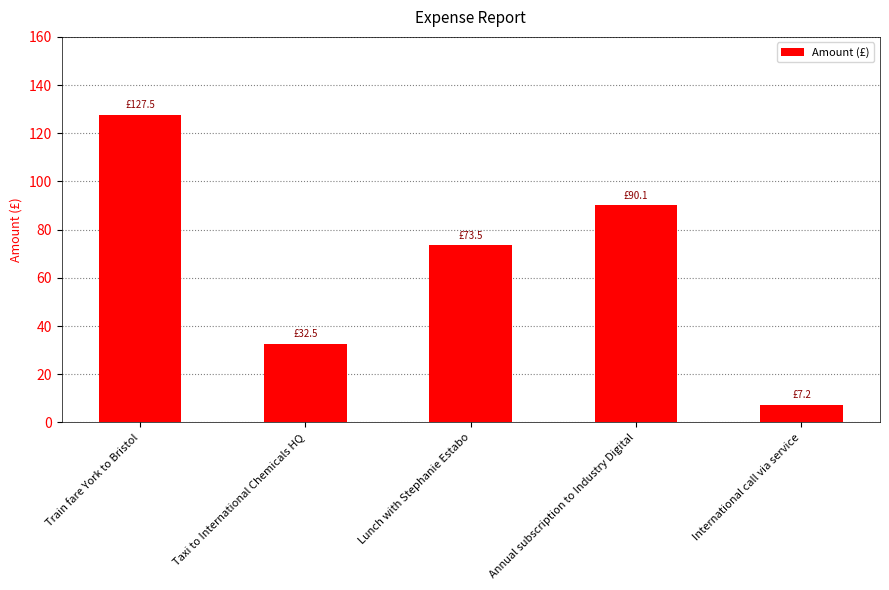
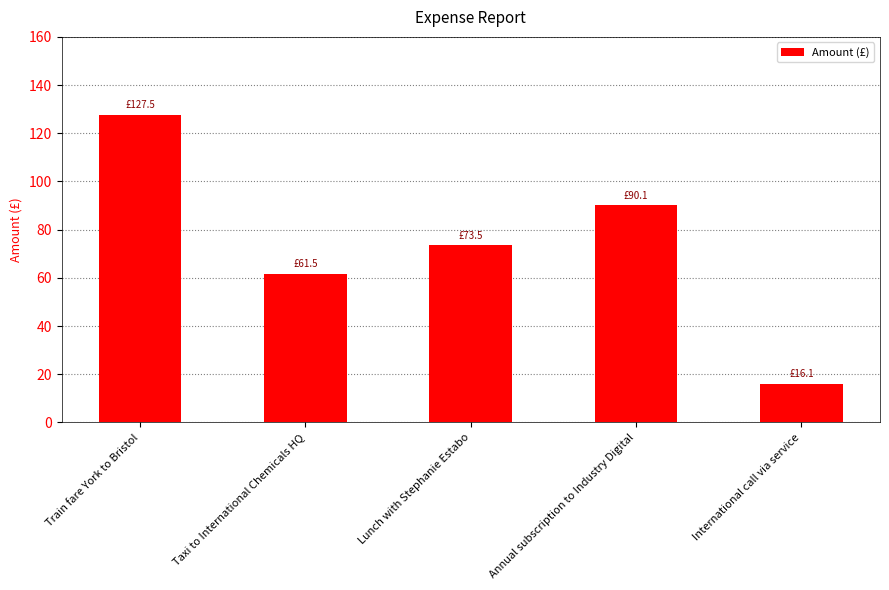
Taxi to International Chemicals HQ: £32.5 -> £61.5
International call via service: £7.2 -> £16.1
